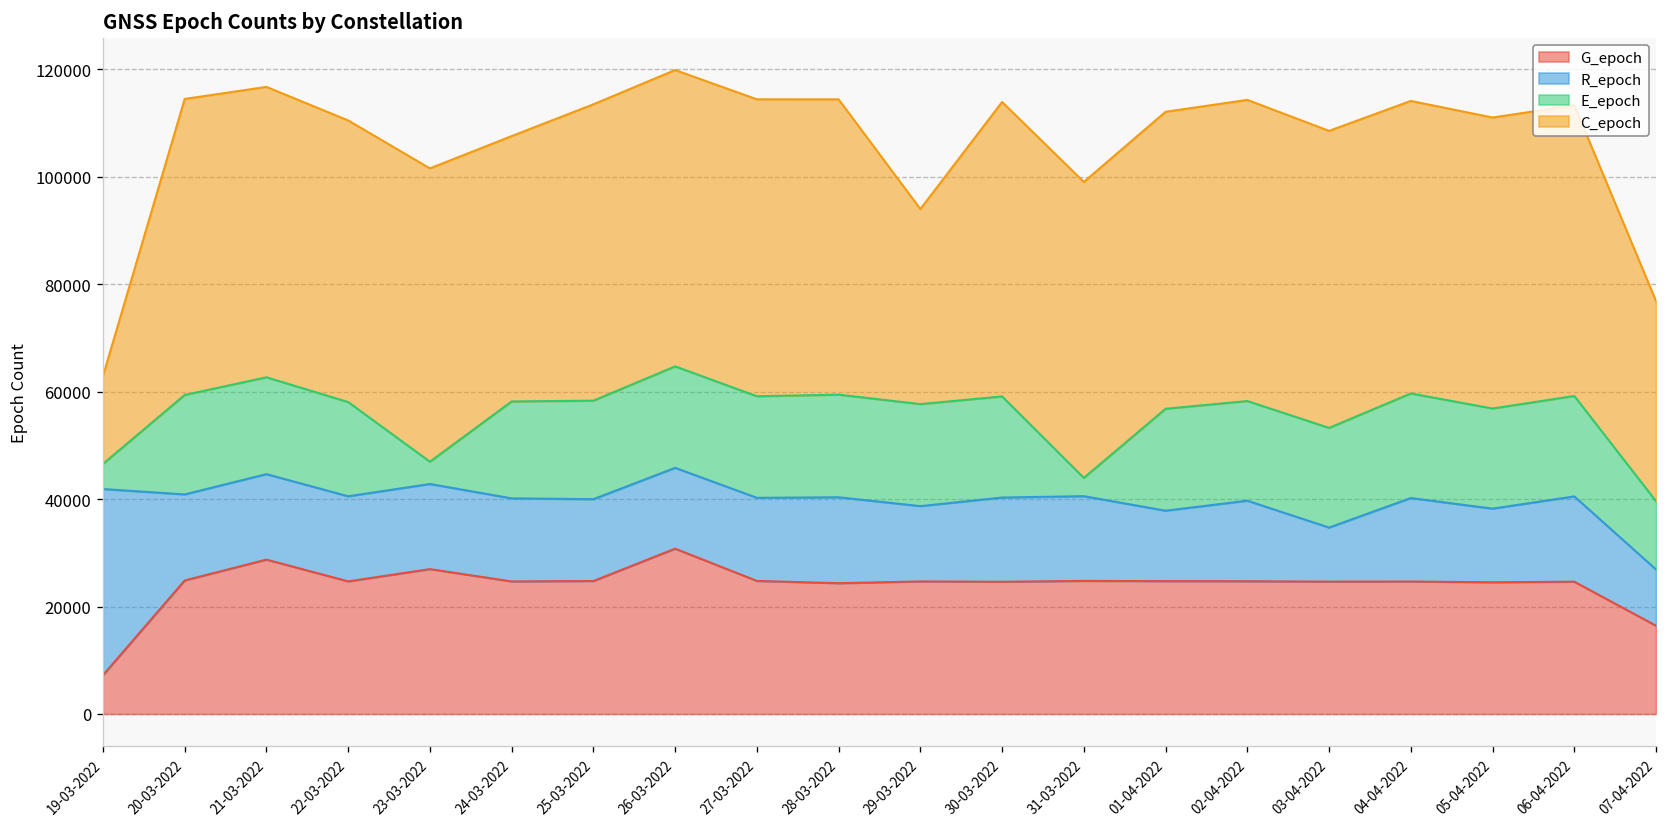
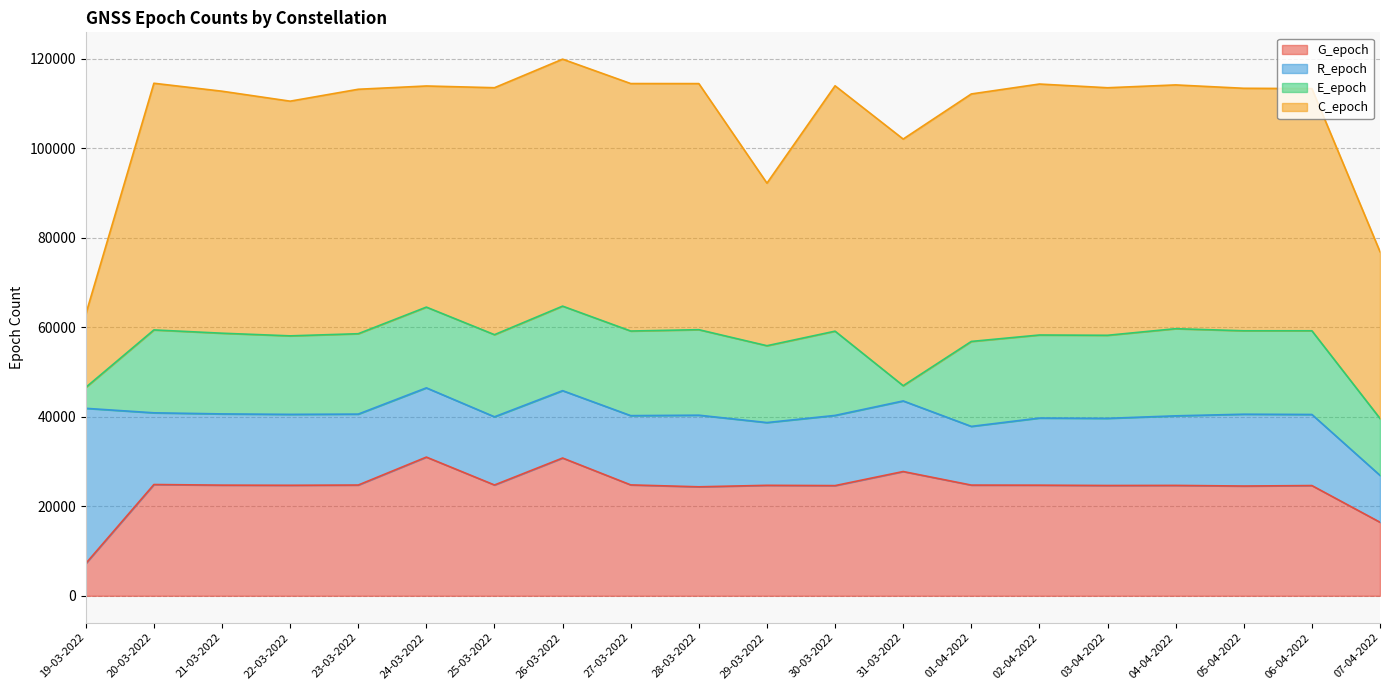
G_epoch, 21-03-2022: 29000 -> 25000
G_epoch, 23-03-2022: 27000 -> 25000
E_epoch, 23-03-2022: 4000 -> 18000
G_epoch, 24-03-2022: 25000 -> 31000
E_epoch, 29-03-2022: 19000 -> 17000
G_epoch, 31-03-2022: 25000 -> 28000
R_epoch, 03-04-2022: 10000 -> 15000
R_epoch, 05-04-2022: 14000 -> 16000
